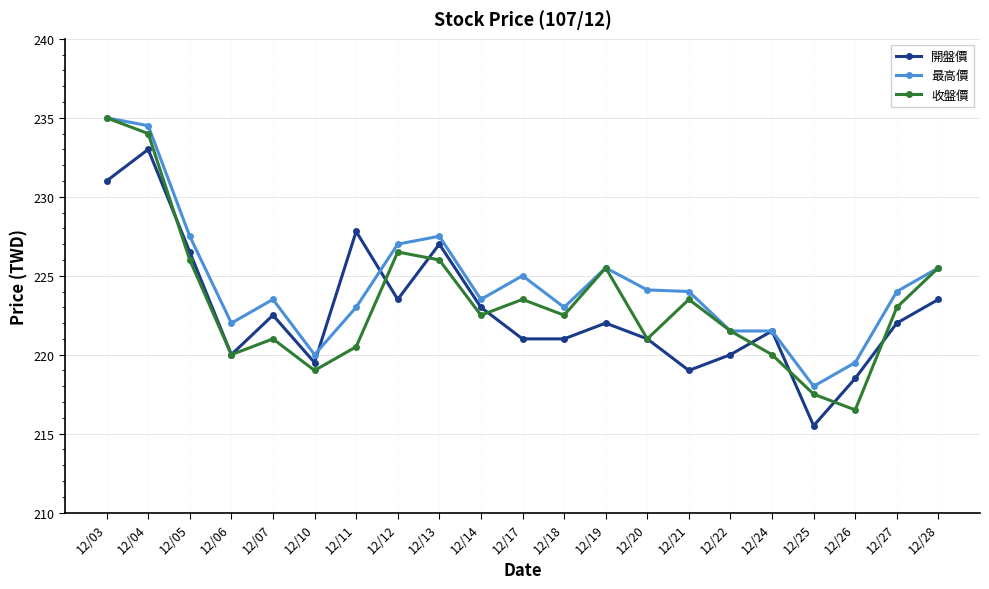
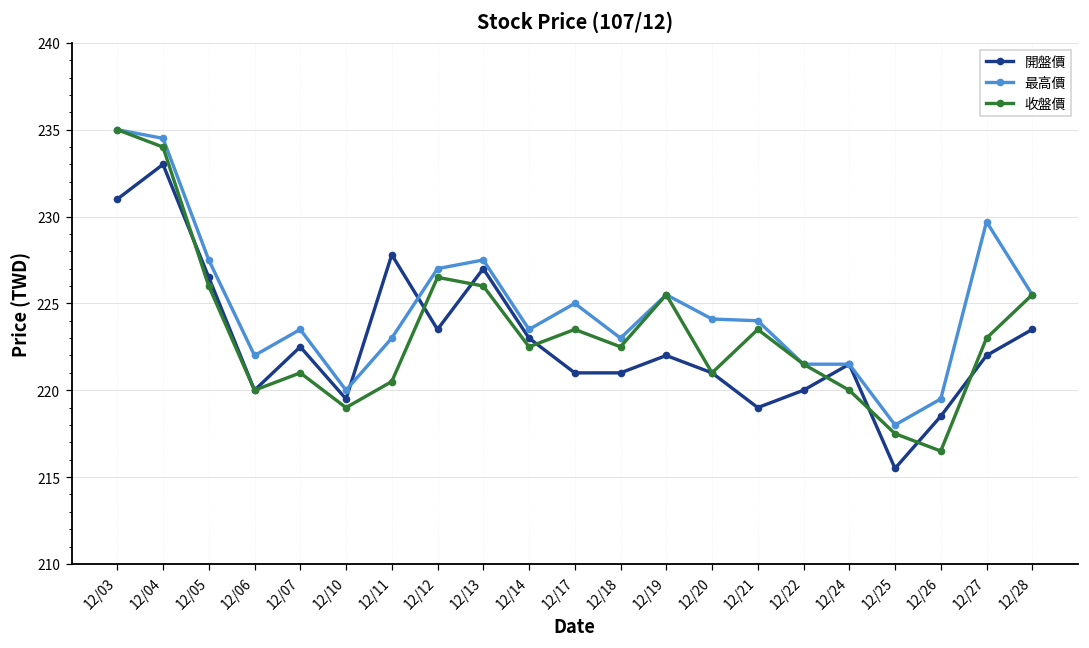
最高價, 12/27: 224.0 -> 229.7
